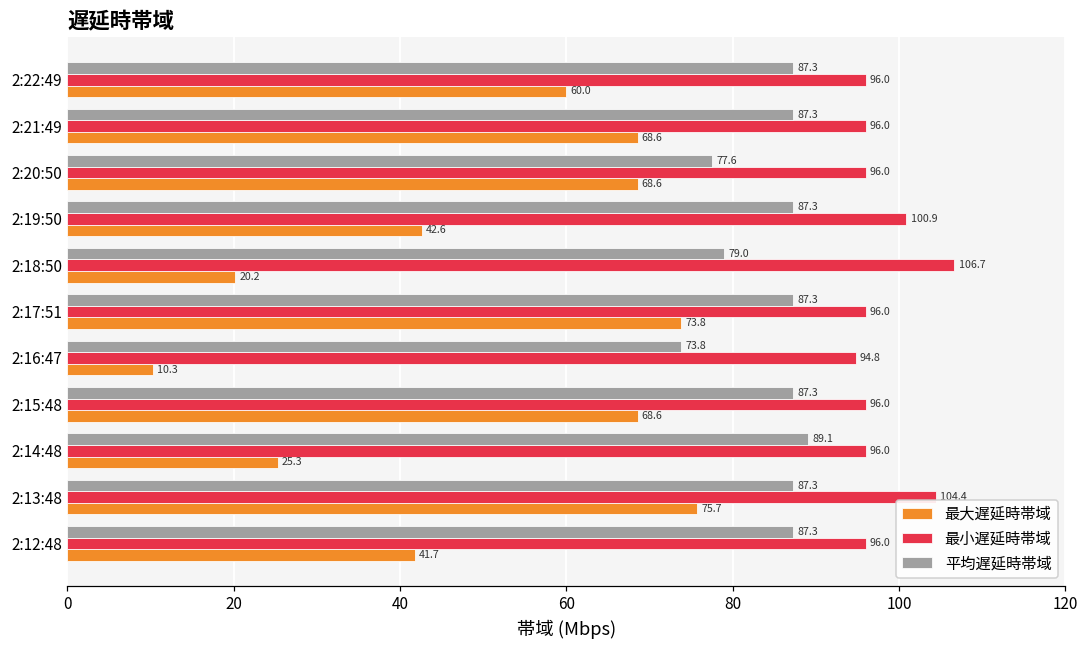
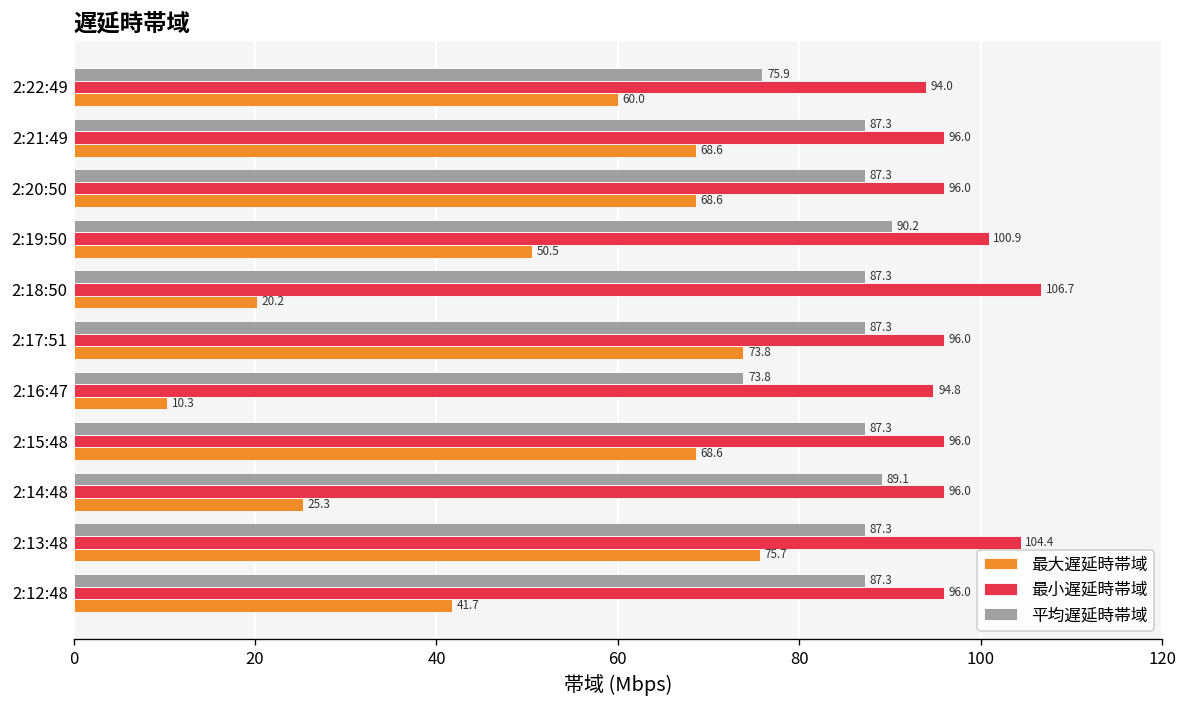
平均遅延時帯域, 2:22:49: 87.3 -> 75.9
最小遅延時帯域, 2:22:49: 96.0 -> 94.0
平均遅延時帯域, 2:20:50: 77.6 -> 87.3
平均遅延時帯域, 2:19:50: 87.3 -> 90.2
最大遅延時帯域, 2:19:50: 42.6 -> 50.5
平均遅延時帯域, 2:18:50: 79.0 -> 87.3
